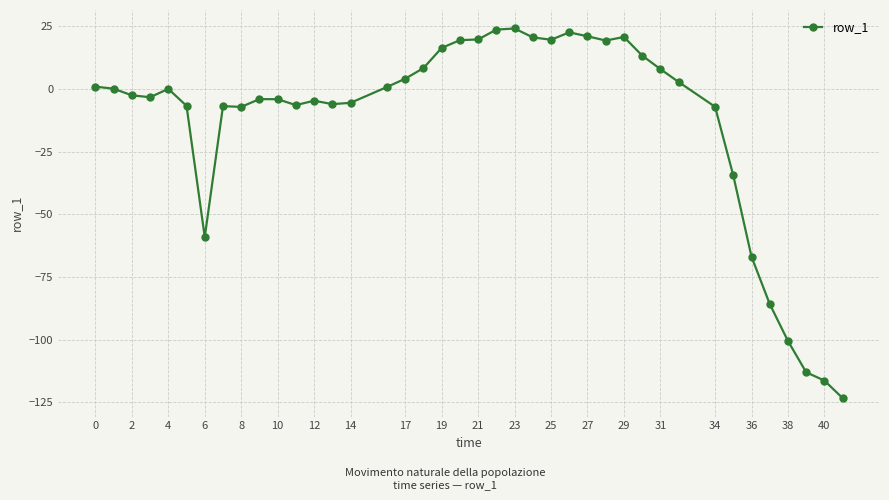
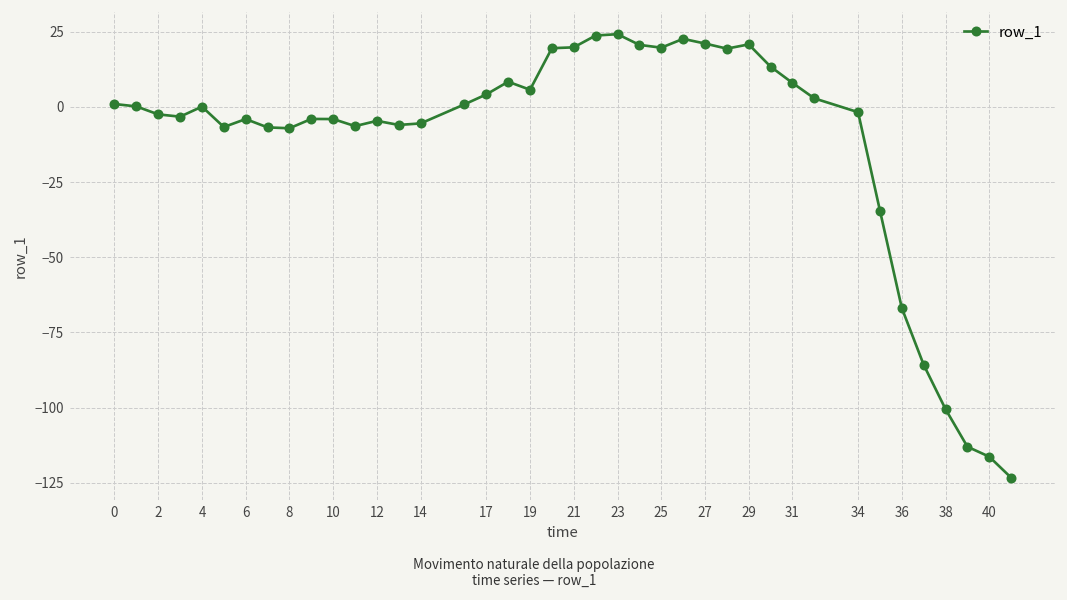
6: -59 -> -4
19: 16 -> 6
34: -7 -> -2
